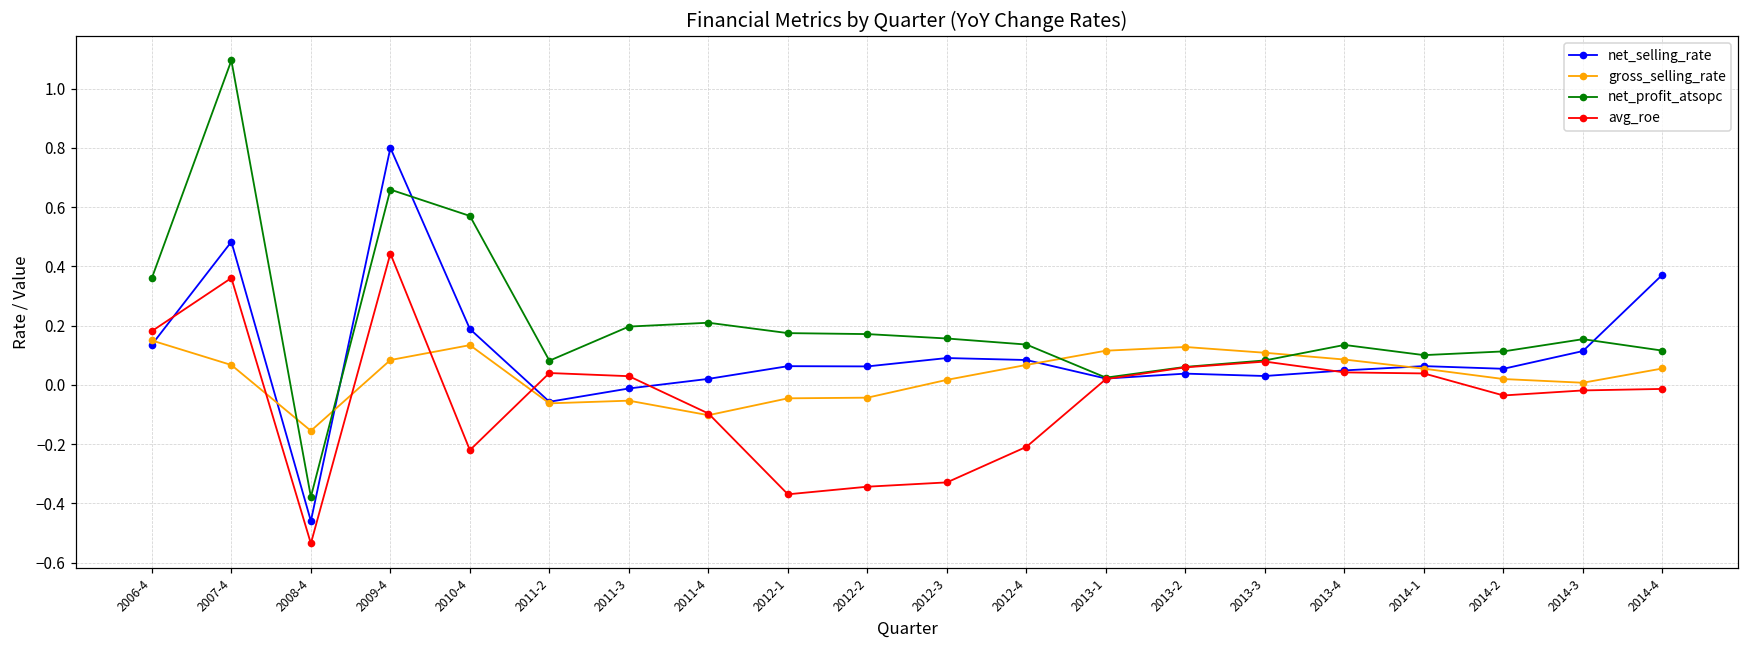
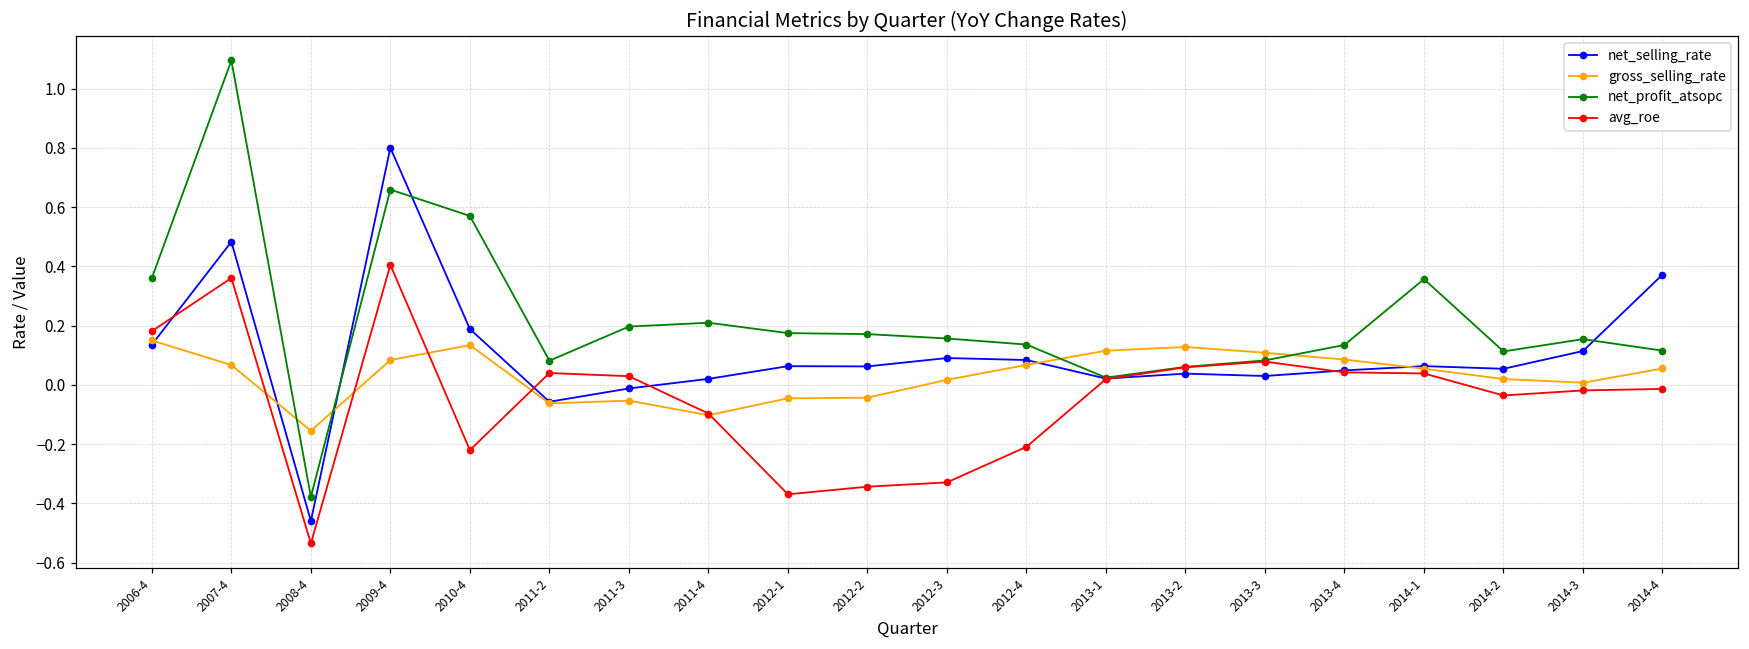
avg_roe, 2009-4: 0.44 -> 0.40
net_profit_atsopc, 2014-1: 0.10 -> 0.36
